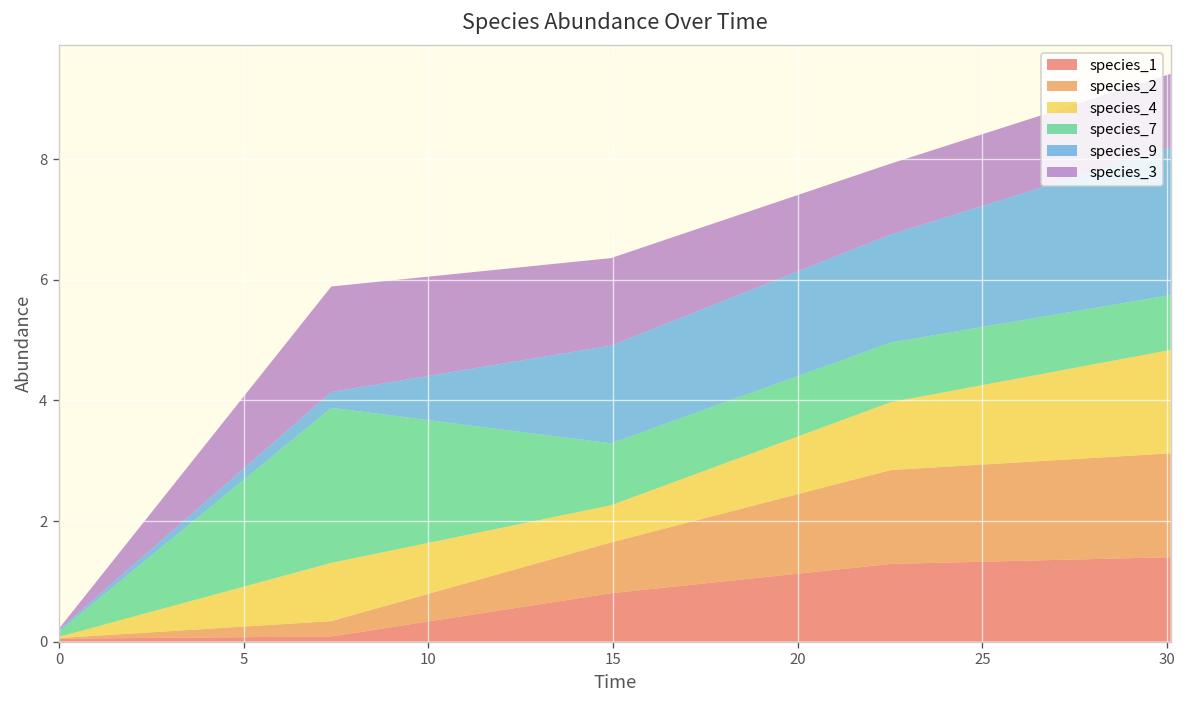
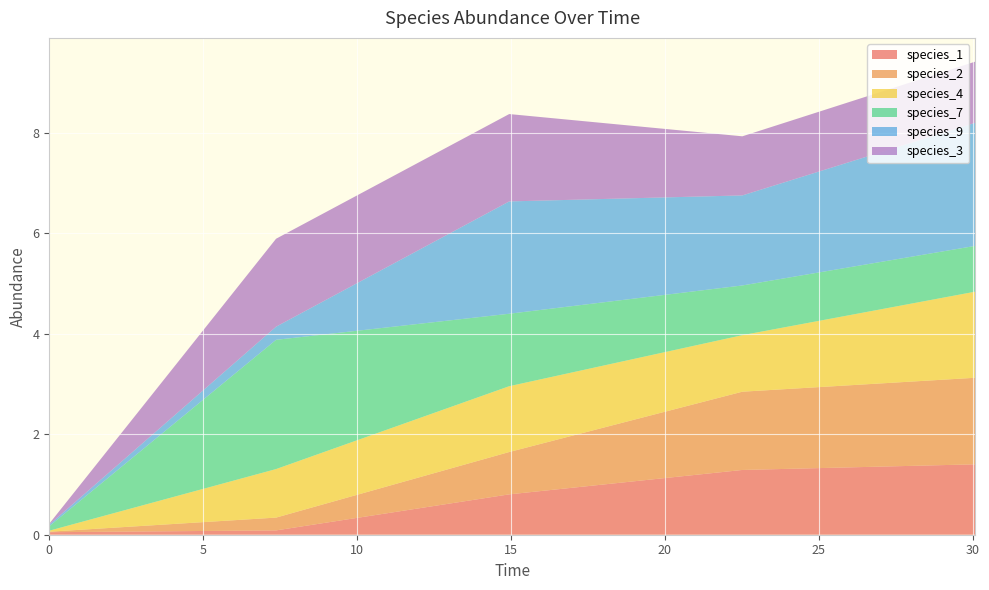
species_4, 15: 0.6 -> 1.3
species_7, 15: 1.0 -> 1.4
species_9, 15: 1.6 -> 2.2
species_3, 15: 1.5 -> 1.7
